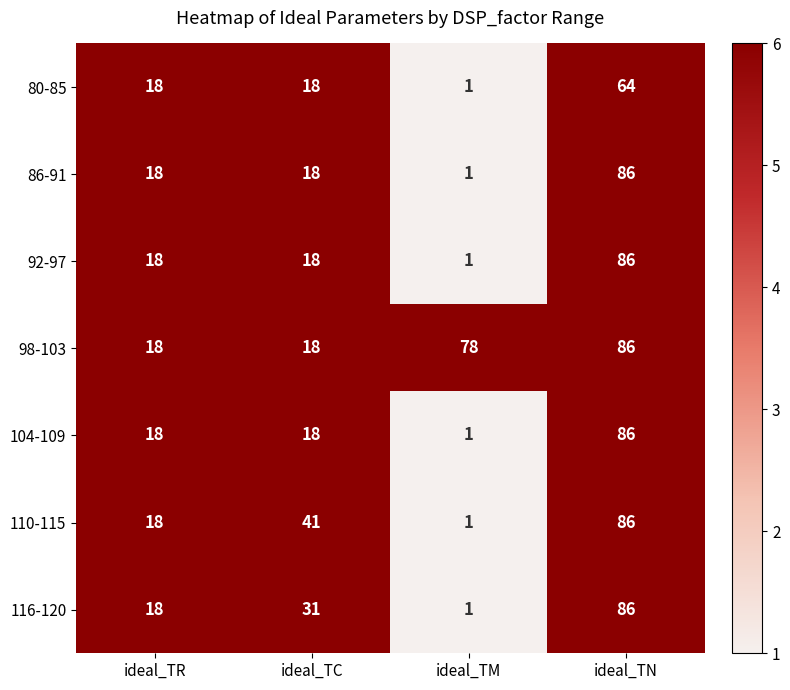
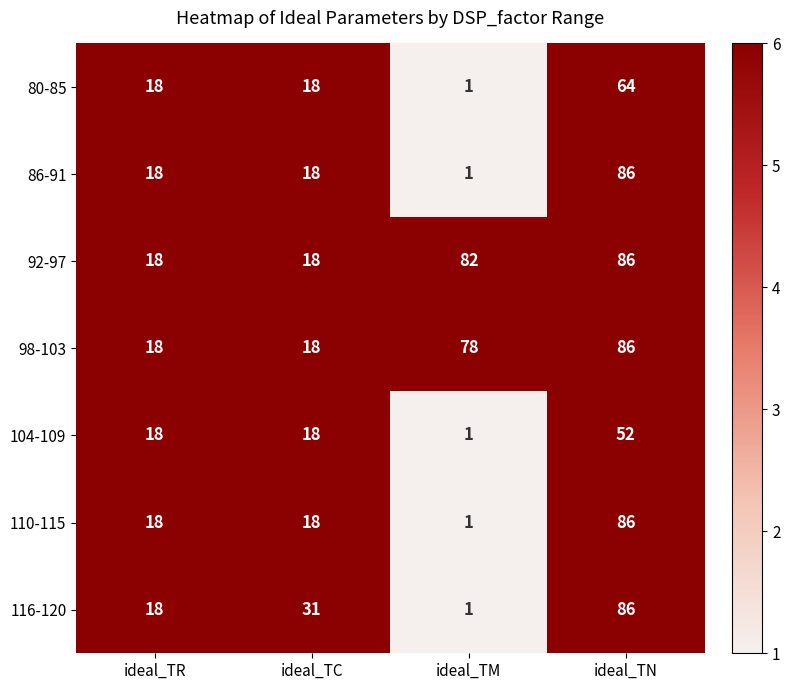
92-97, ideal_TM: 1 -> 82
104-109, ideal_TN: 86 -> 52
110-115, ideal_TC: 41 -> 18
